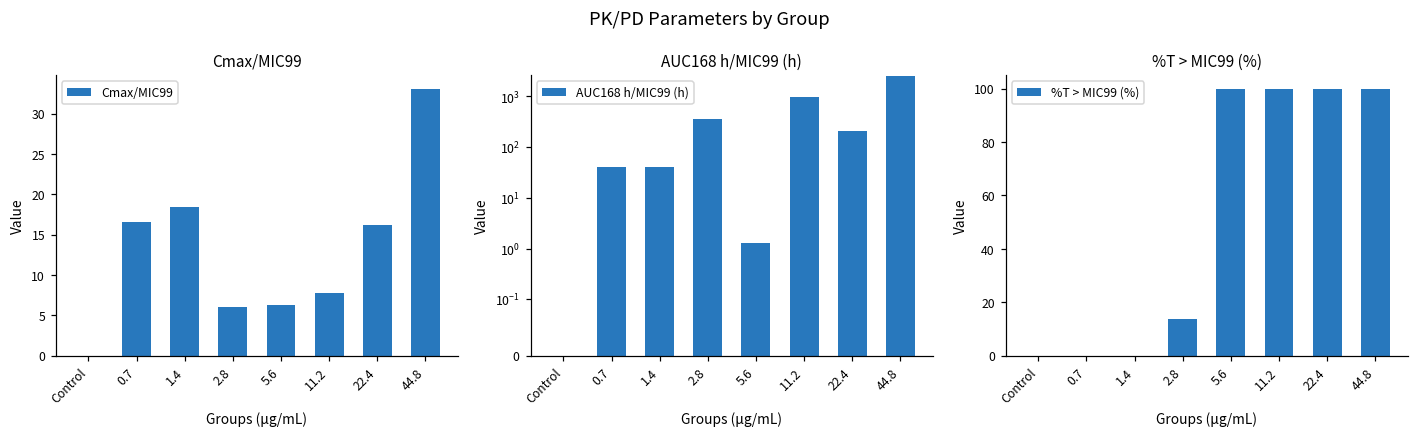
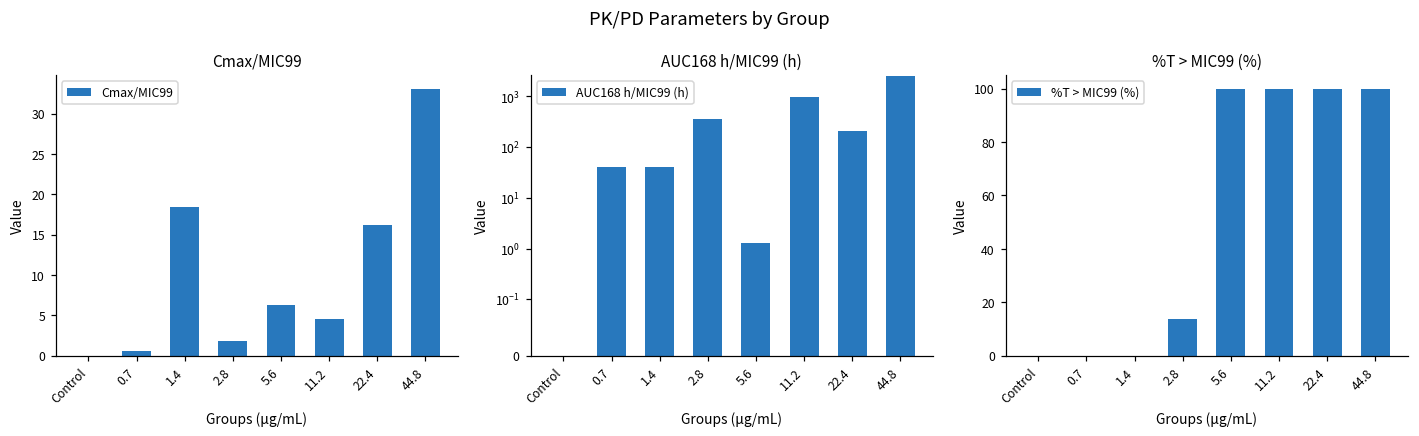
Cmax/MIC99, 0.7: 17 -> 1
Cmax/MIC99, 2.8: 6 -> 2
Cmax/MIC99, 11.2: 8 -> 4
